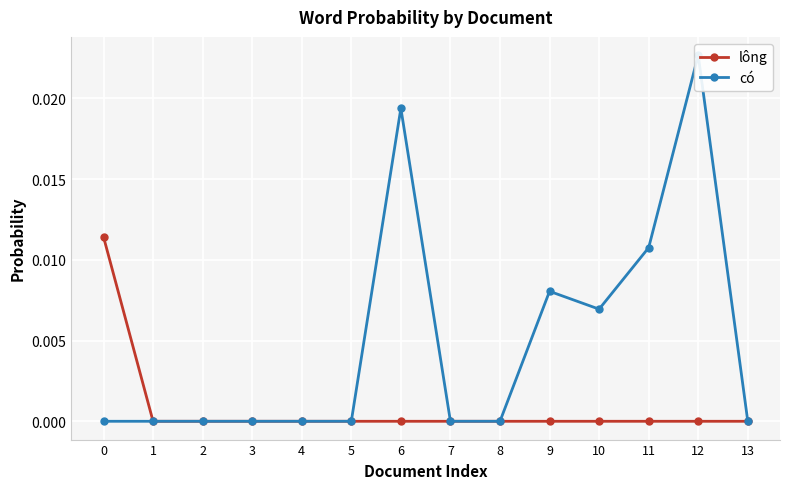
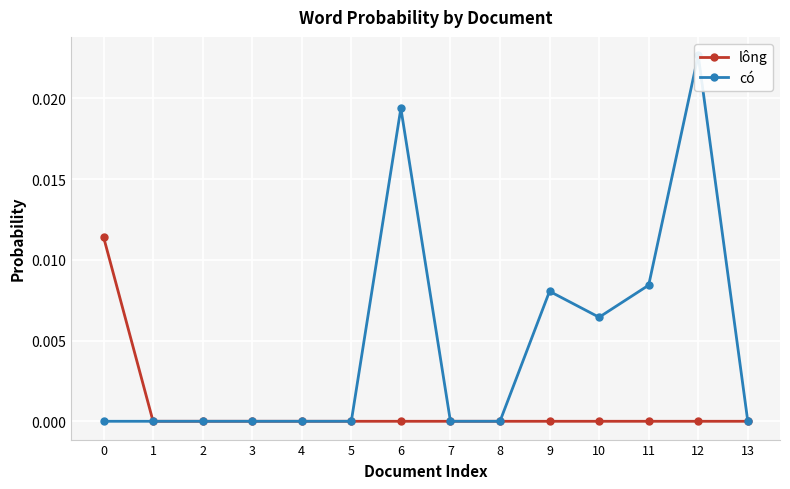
có, 10: 0.0069 -> 0.0064
có, 11: 0.0108 -> 0.0084
